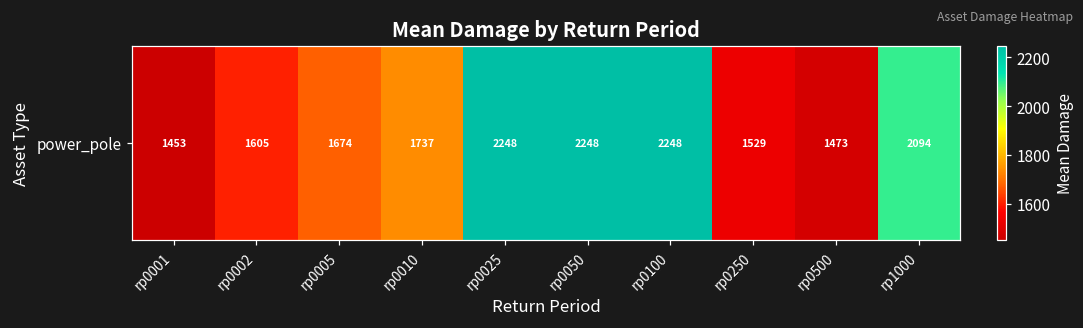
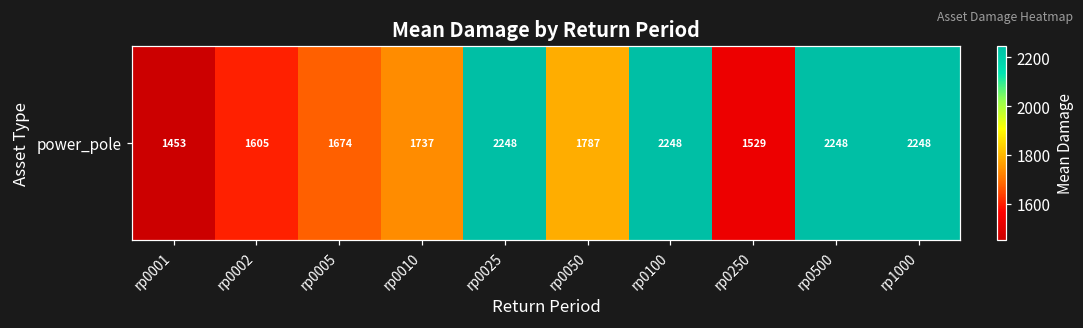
power_pole, rp0050: 2248 -> 1787
power_pole, rp0500: 1473 -> 2248
power_pole, rp1000: 2094 -> 2248
